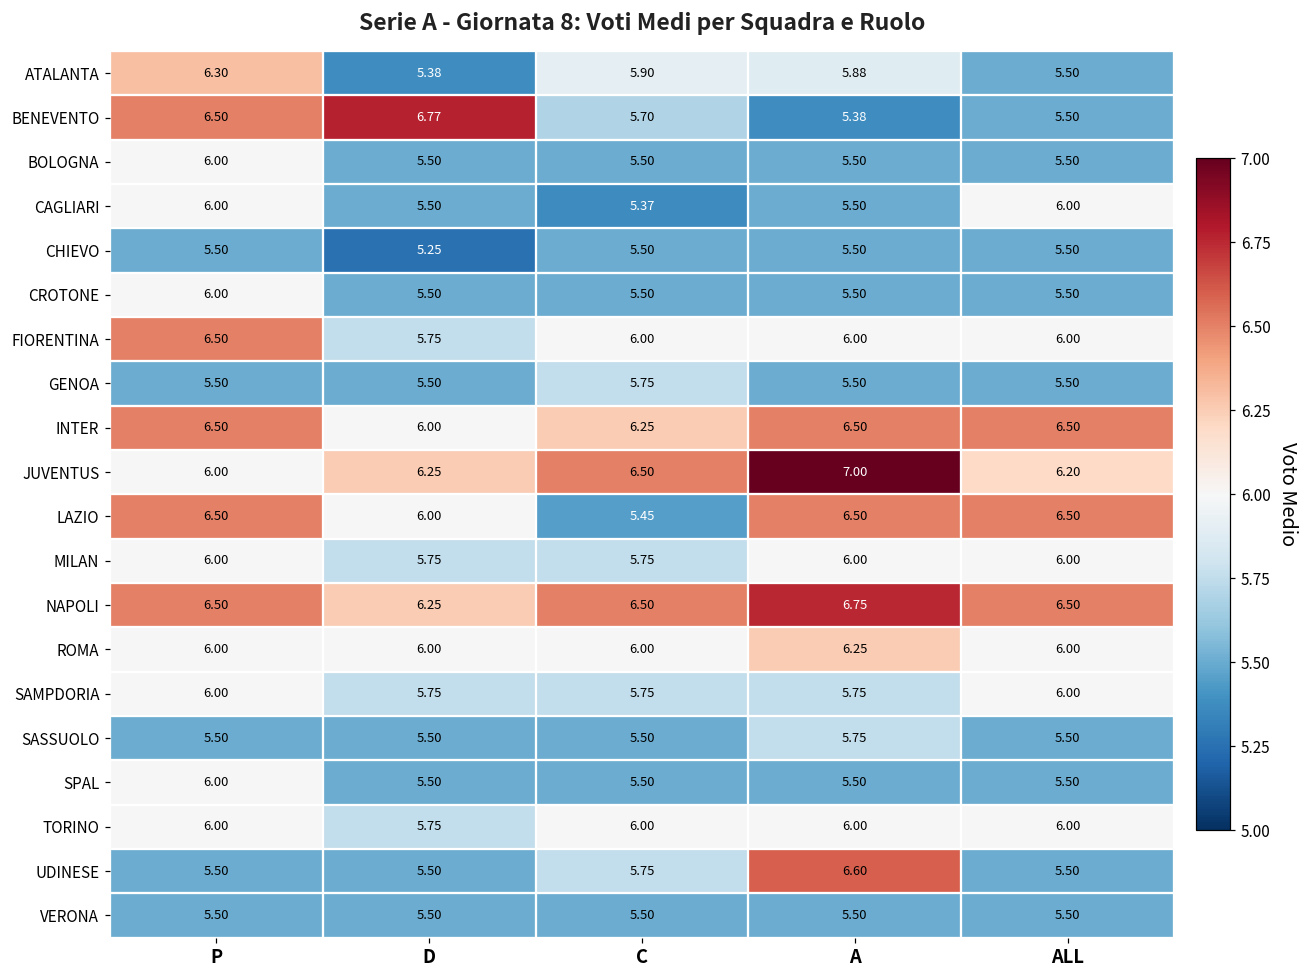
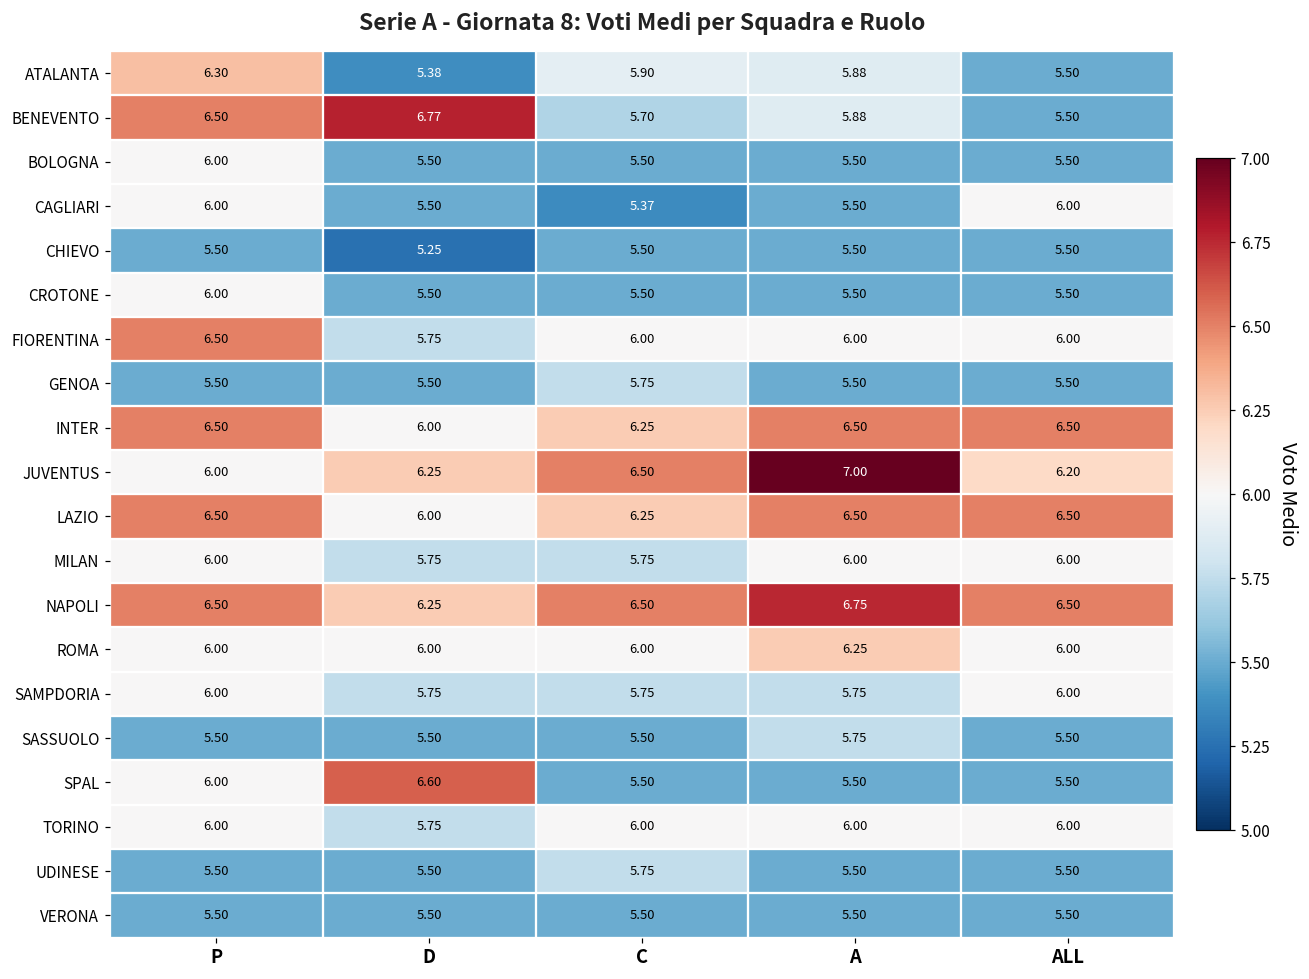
BENEVENTO, A: 5.38 -> 5.88
LAZIO, C: 5.45 -> 6.25
SPAL, D: 5.50 -> 6.60
UDINESE, A: 6.60 -> 5.50
